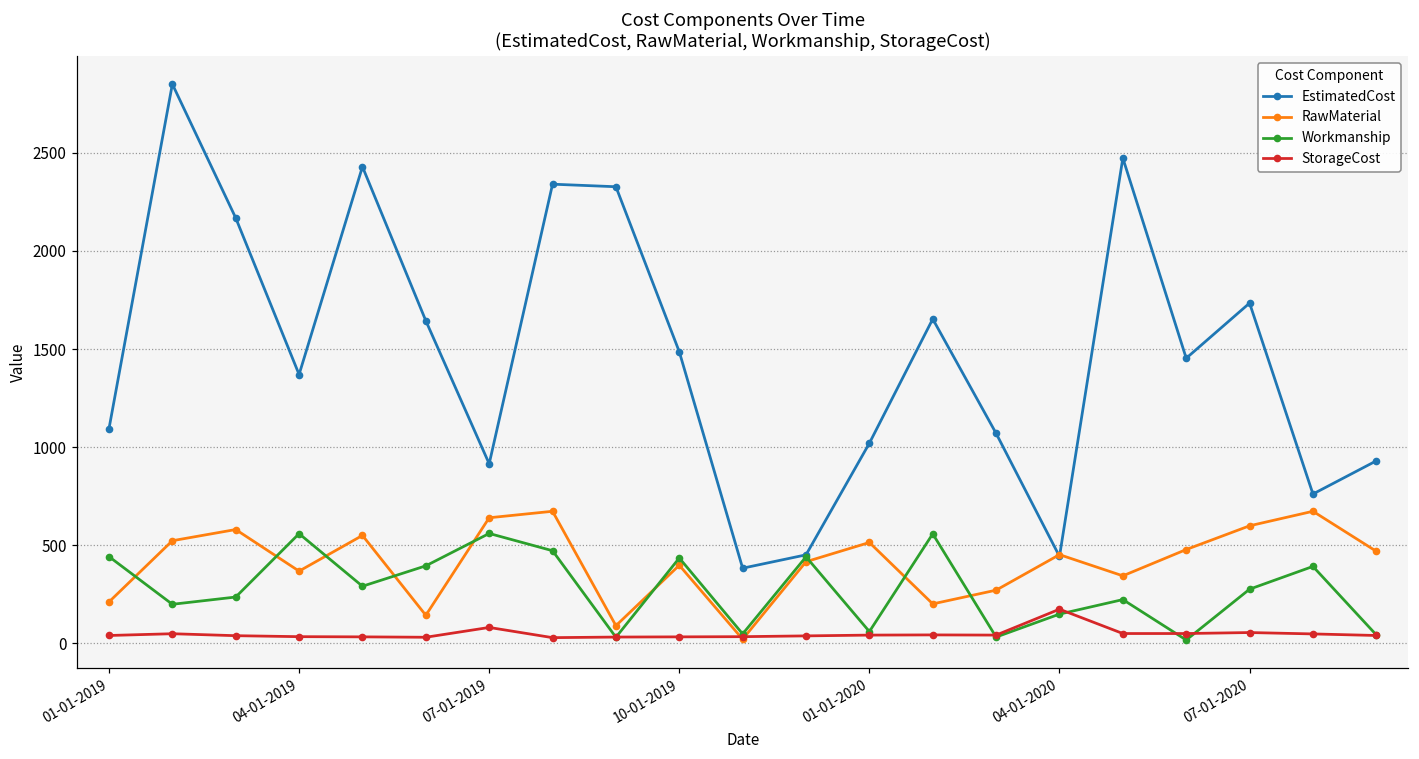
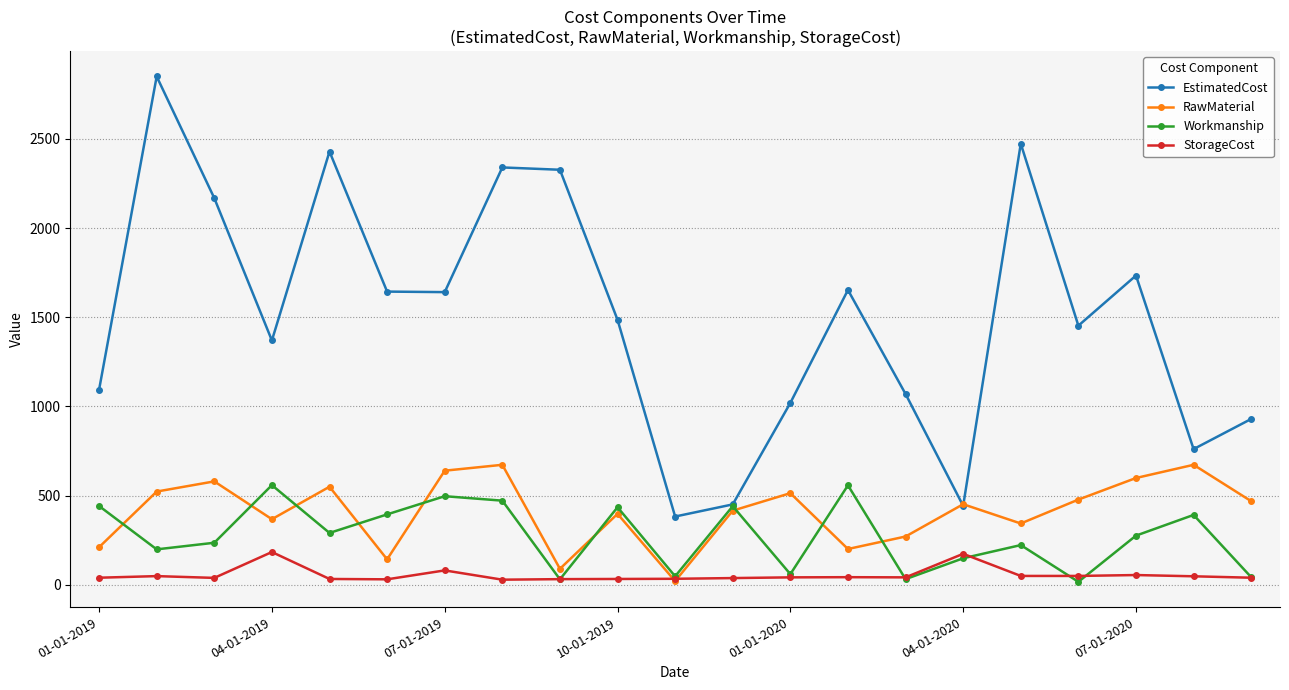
StorageCost, 04-01-2019: 30 -> 180
EstimatedCost, 07-01-2019: 920 -> 1640
Workmanship, 07-01-2019: 560 -> 500
